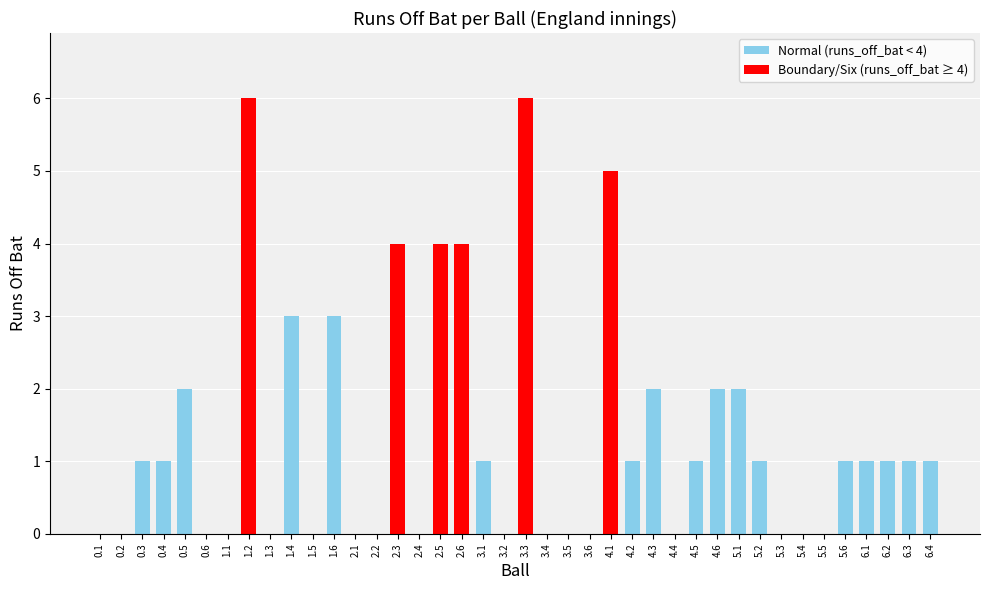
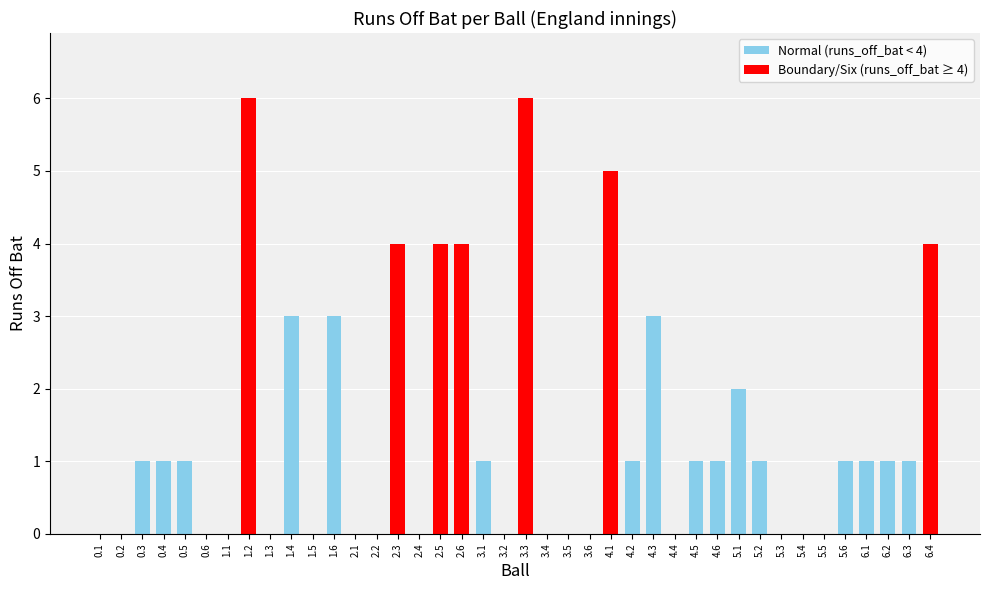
0.5: 2 -> 1
4.3: 2 -> 3
4.6: 2 -> 1
6.4: 1 -> 4
